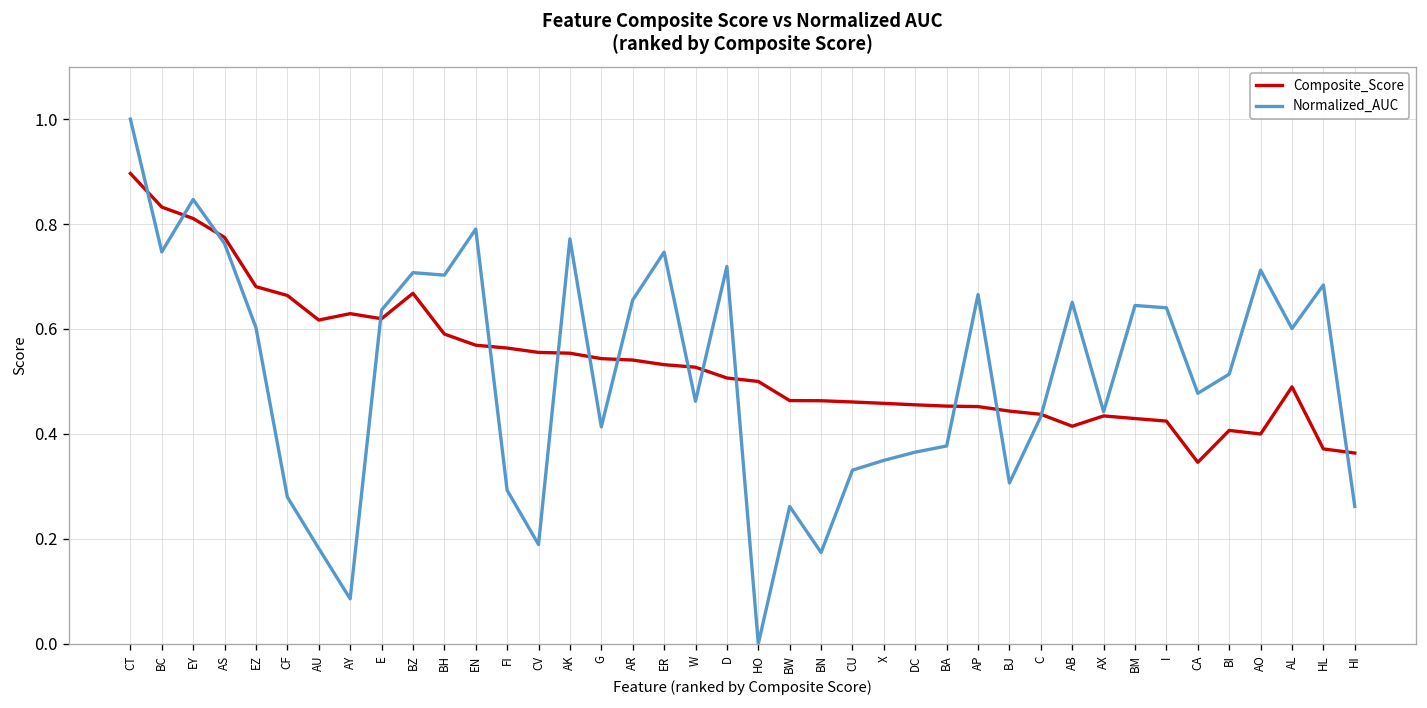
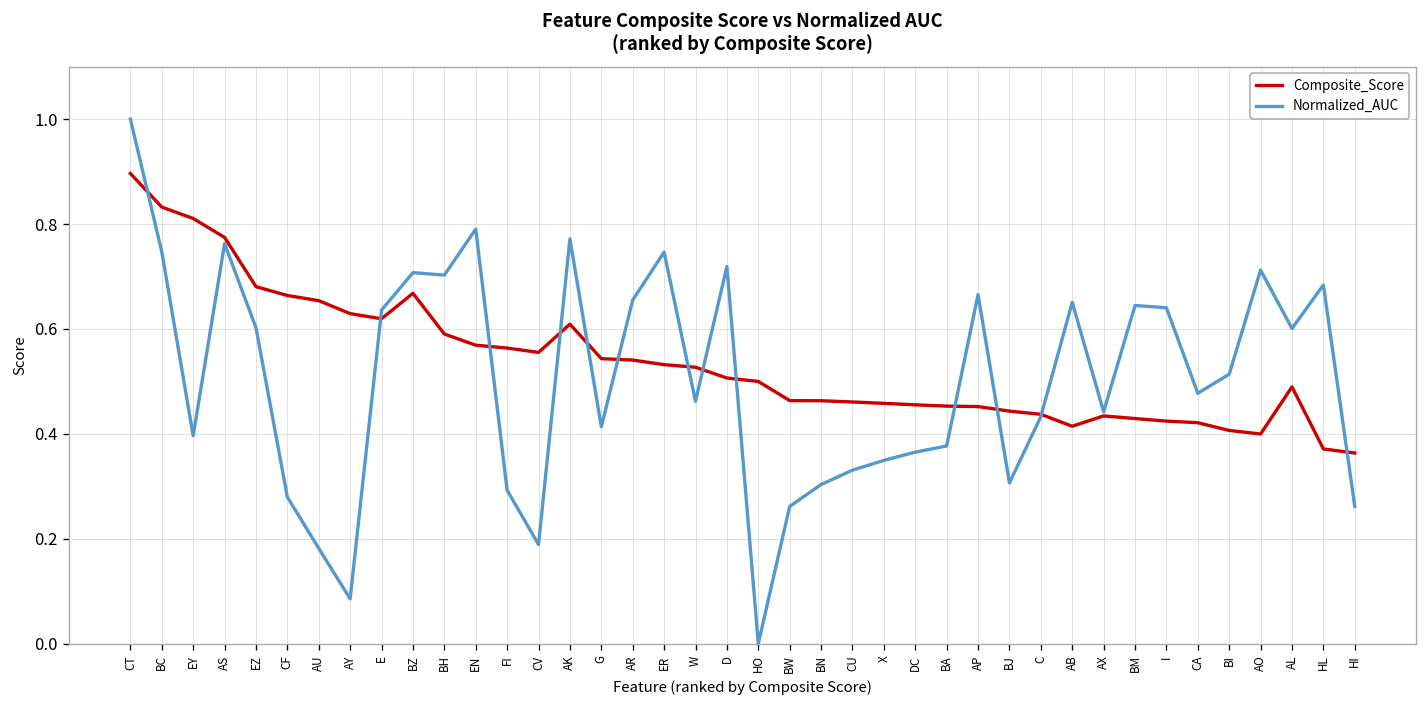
Normalized_AUC, EY: 0.85 -> 0.40
Composite_Score, AU: 0.62 -> 0.65
Composite_Score, AK: 0.55 -> 0.61
Normalized_AUC, BN: 0.17 -> 0.30
Composite_Score, CA: 0.35 -> 0.42
